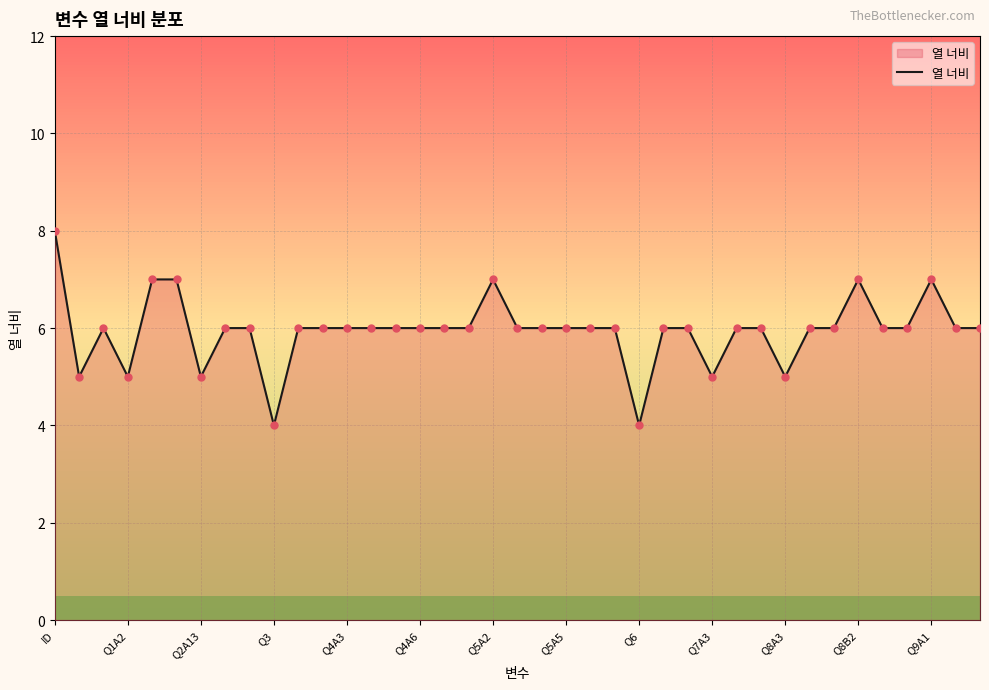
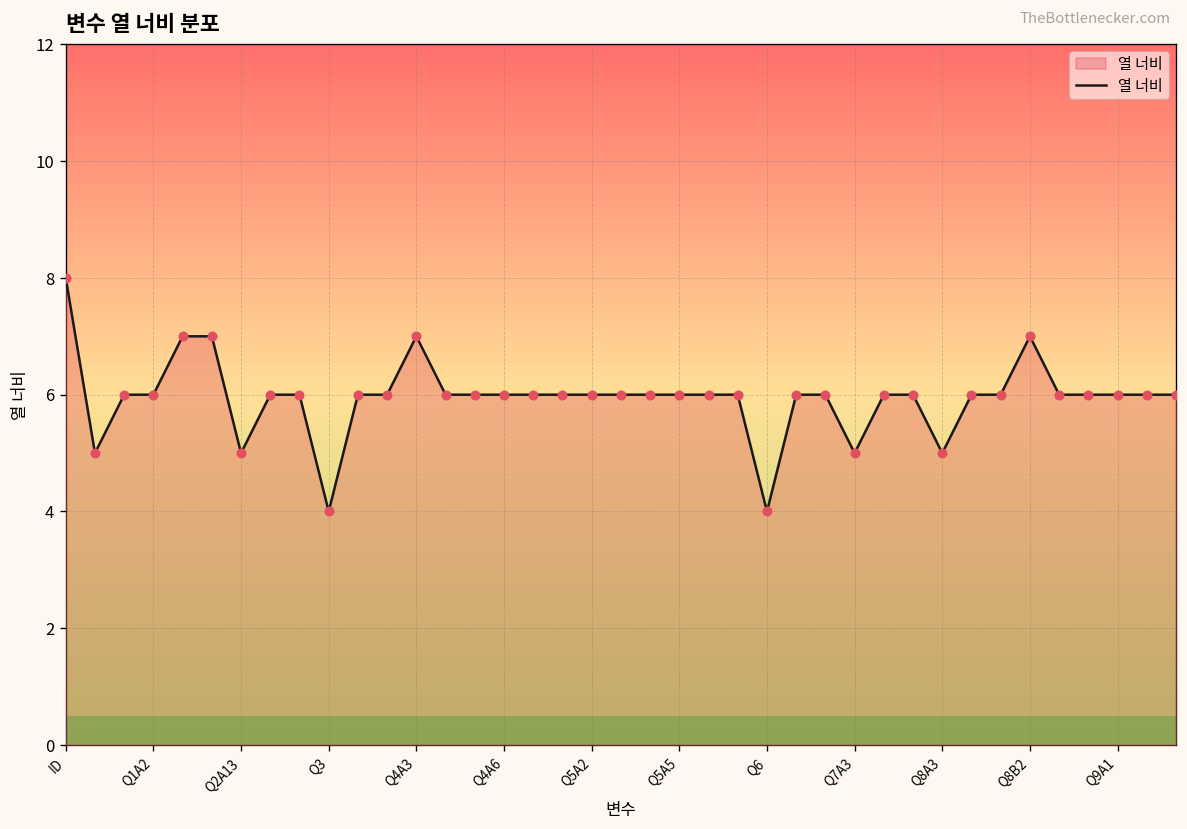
Q1A2: 5 -> 6
Q4A3: 6 -> 7
Q5A2: 7 -> 6
Q9A1: 7 -> 6
